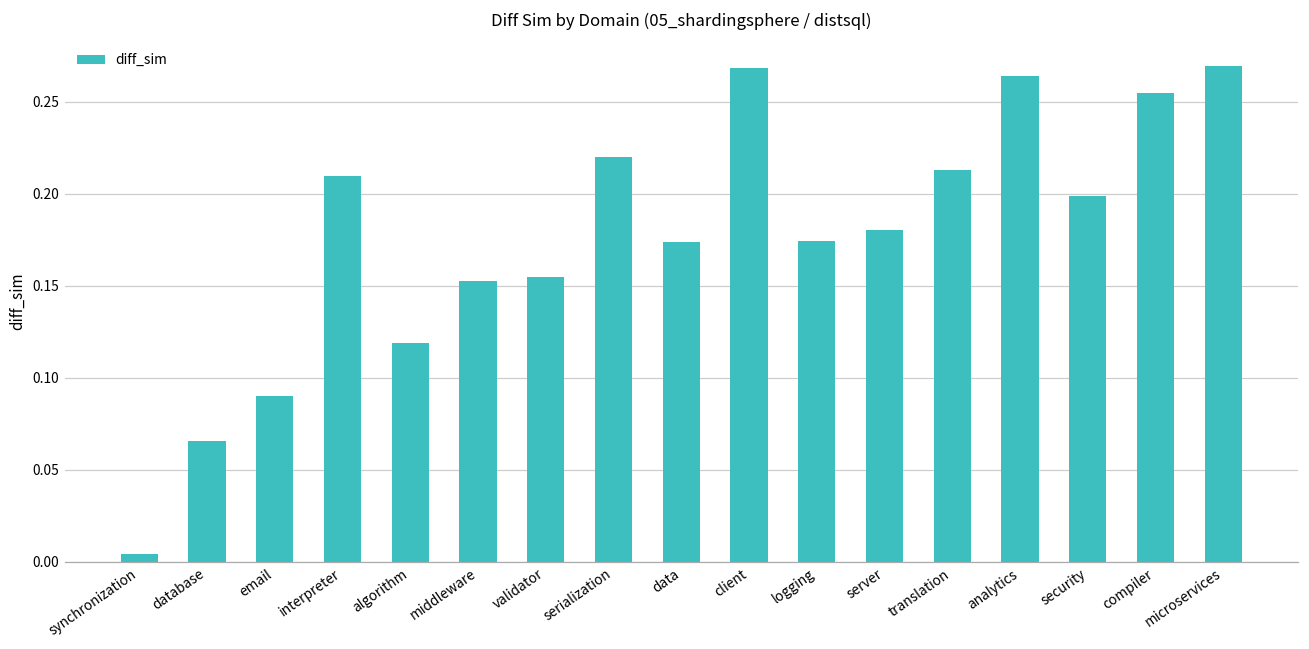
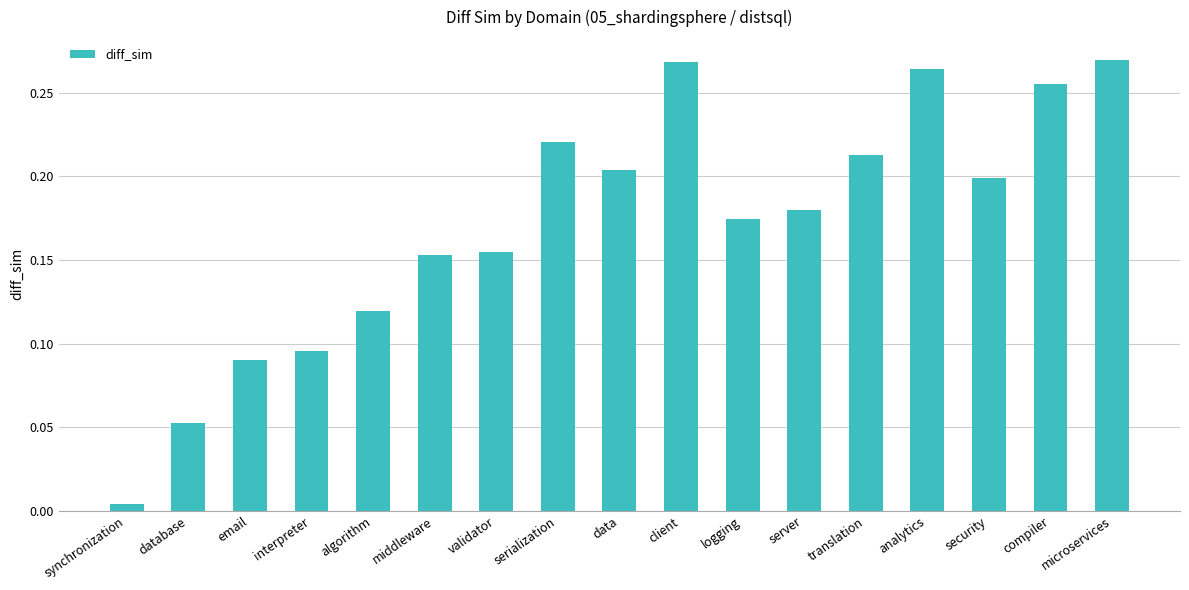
database: 0.065 -> 0.053
interpreter: 0.210 -> 0.096
data: 0.174 -> 0.204
